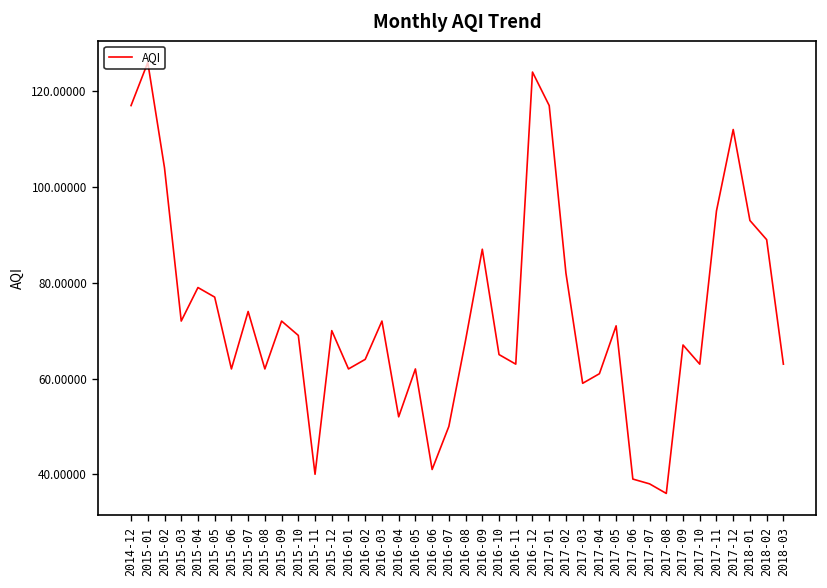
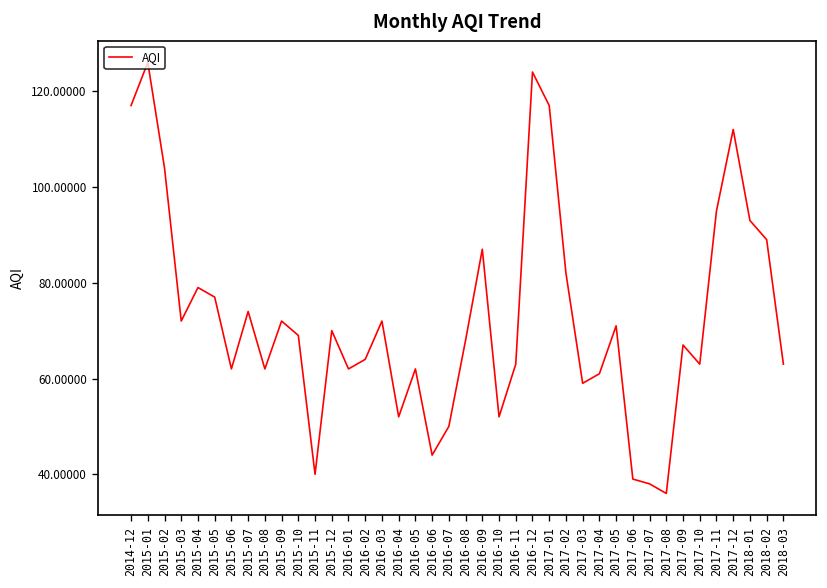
2016-06: 41 -> 44
2016-10: 65 -> 52
